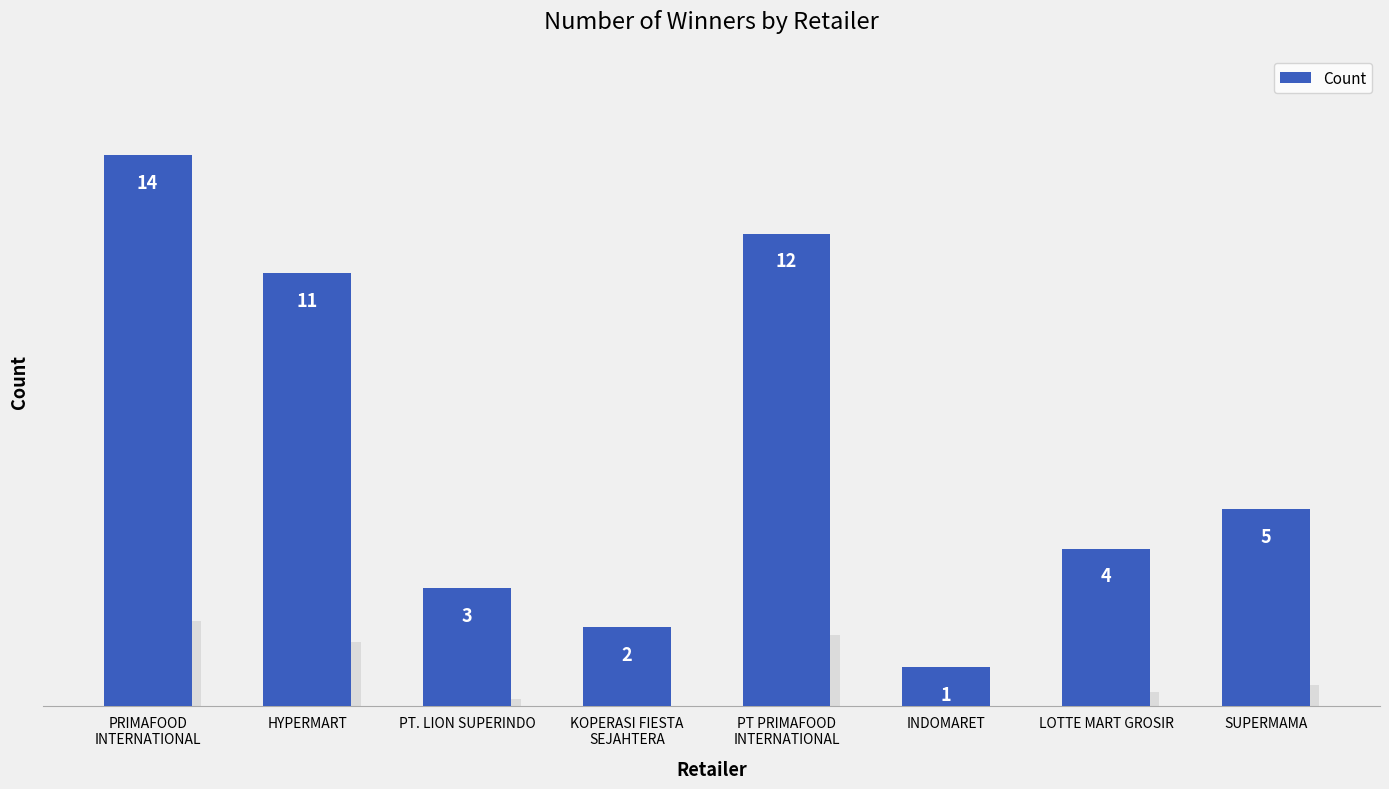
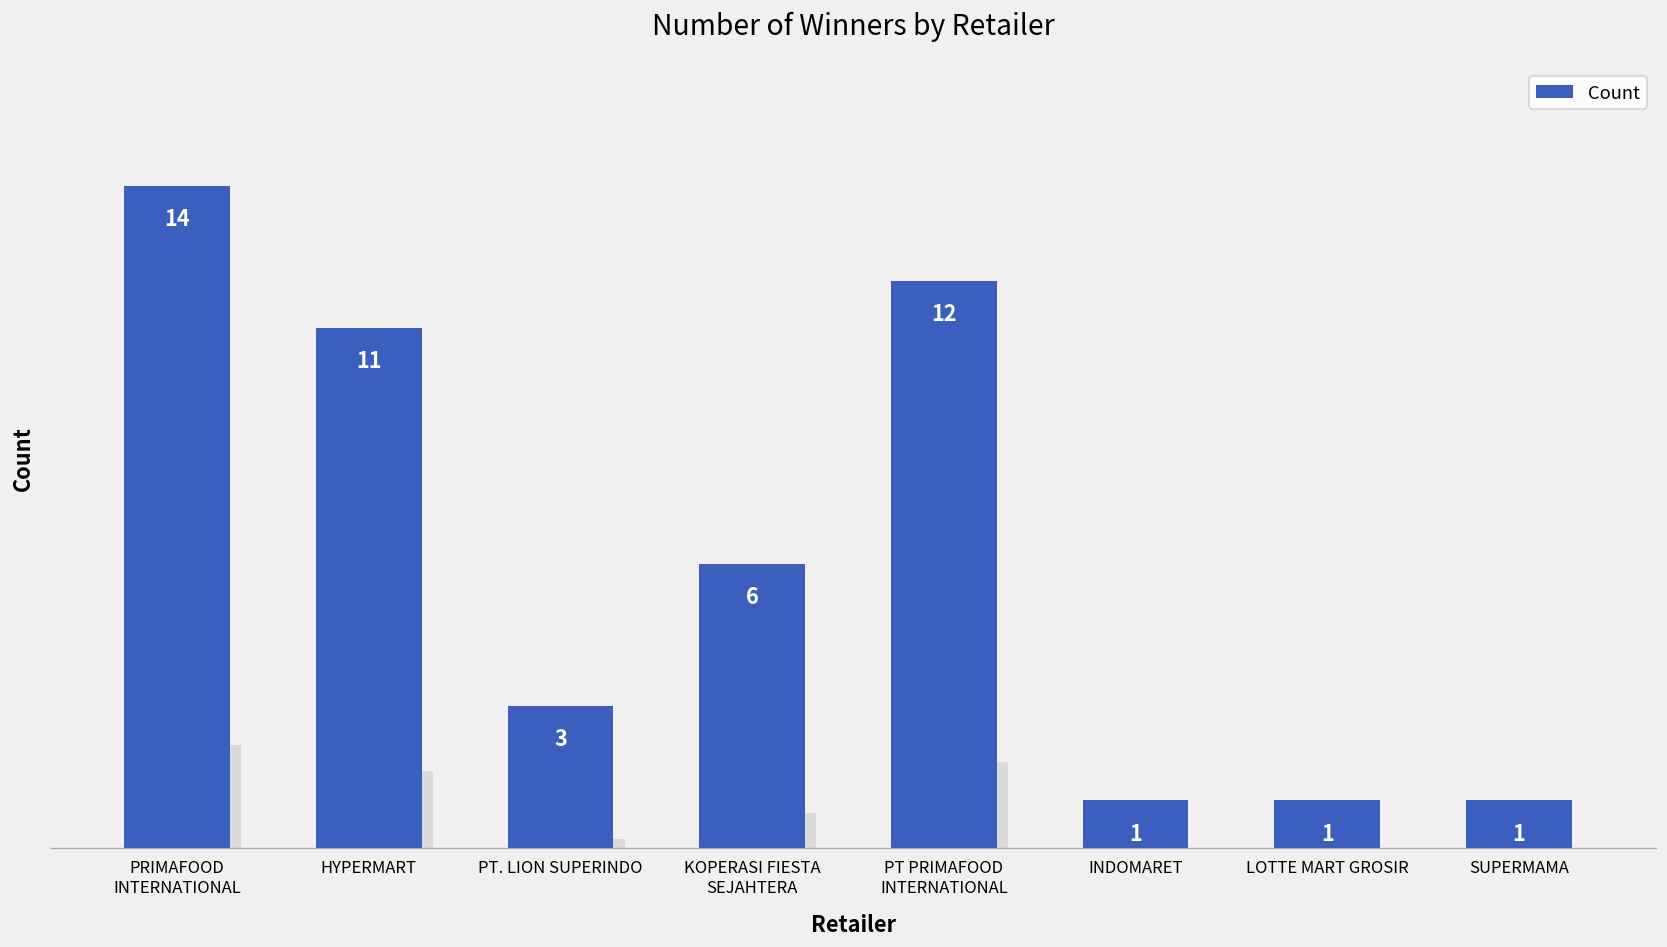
KOPERASI FIESTA SEJAHTERA: 2 -> 6
LOTTE MART GROSIR: 4 -> 1
SUPERMAMA: 5 -> 1
